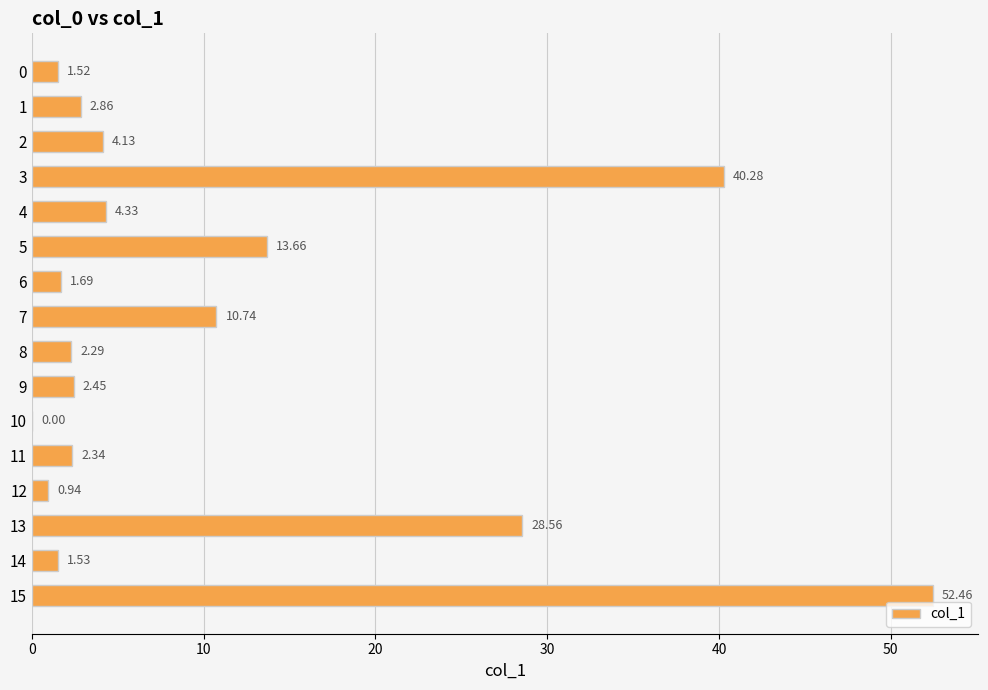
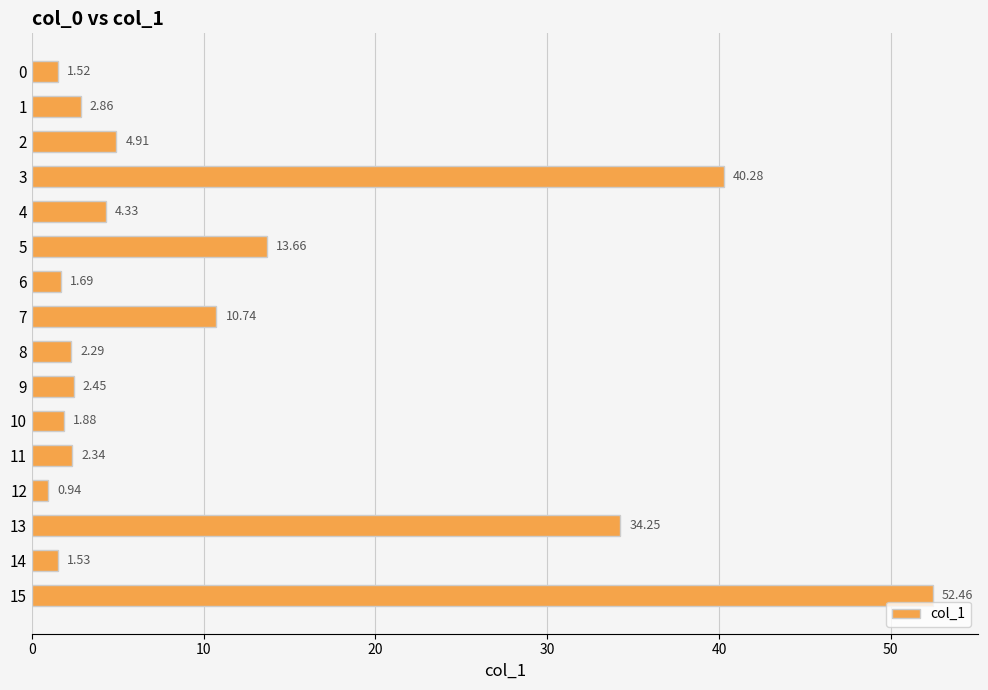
2: 4.13 -> 4.91
10: 0.00 -> 1.88
13: 28.56 -> 34.25
